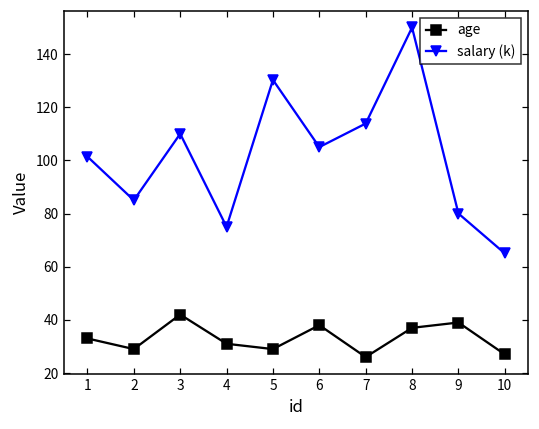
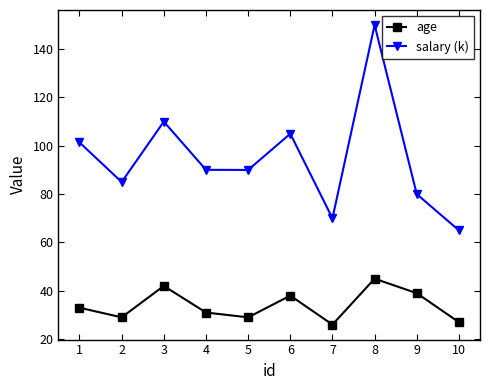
salary (k), 4: 75 -> 90
salary (k), 5: 130 -> 90
salary (k), 7: 114 -> 70
age, 8: 37 -> 45
